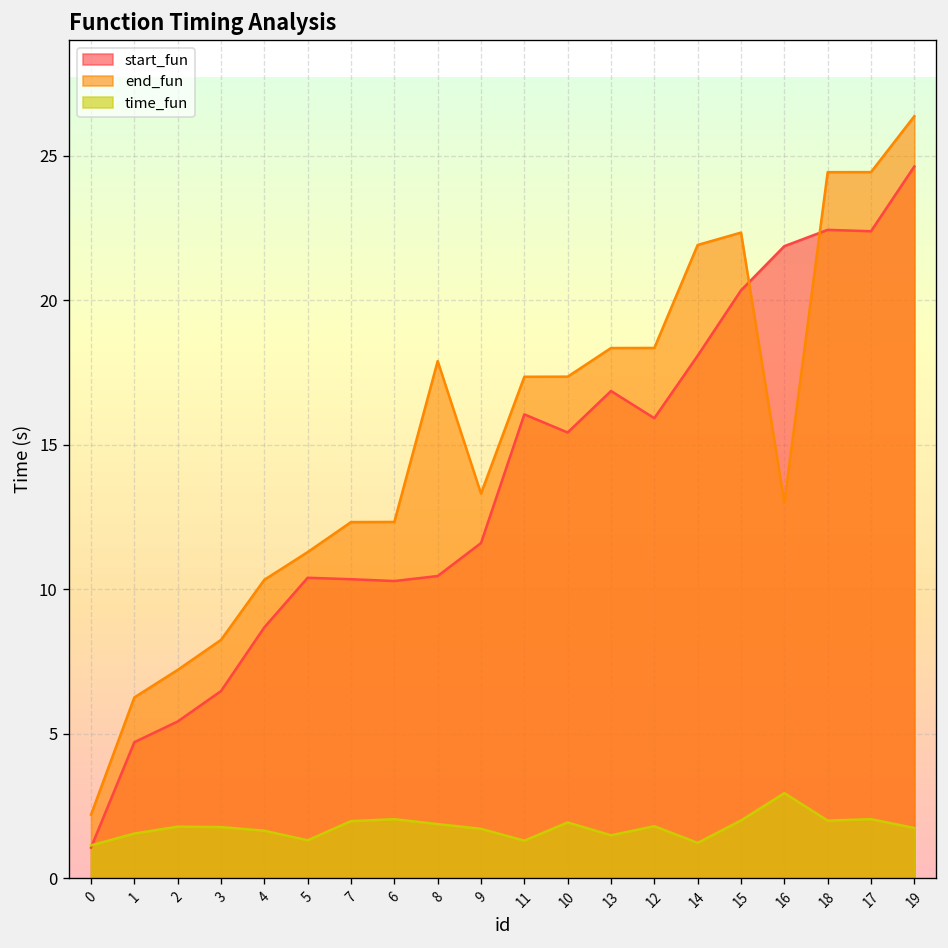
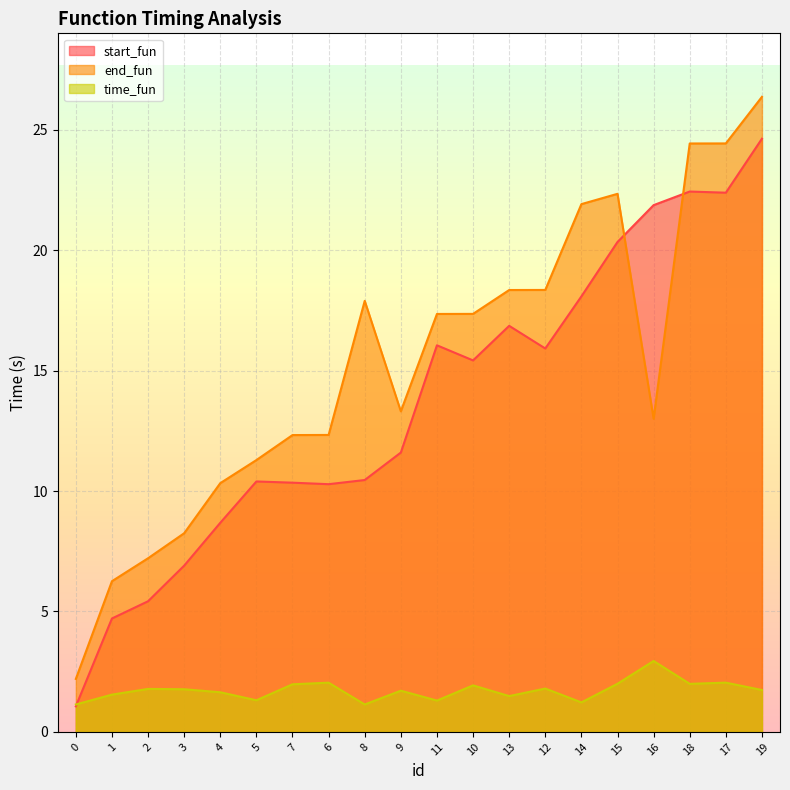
start_fun, 3: 6.5 -> 6.9
time_fun, 8: 1.9 -> 1.1
